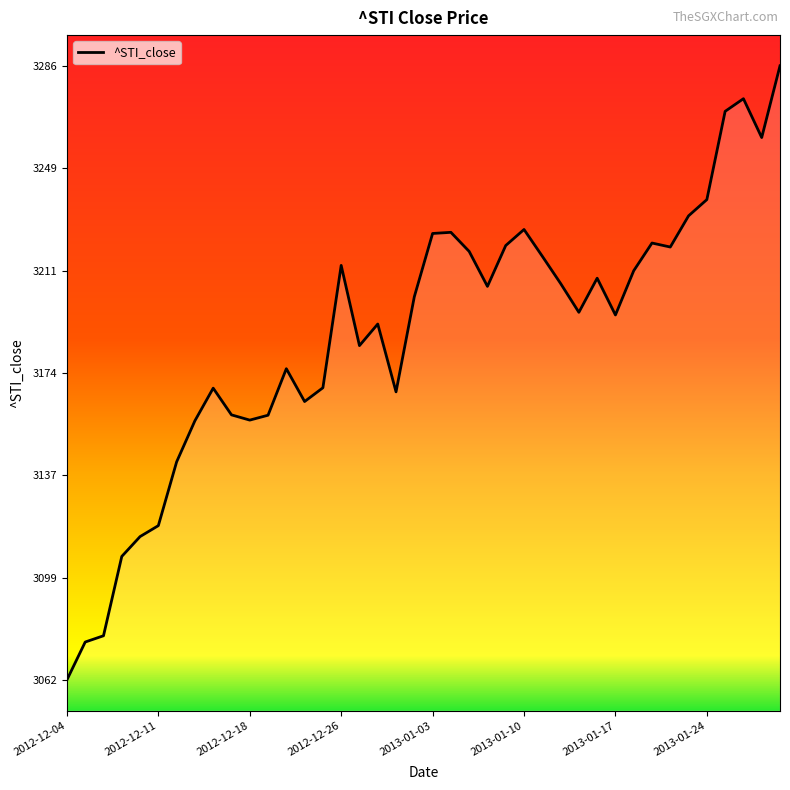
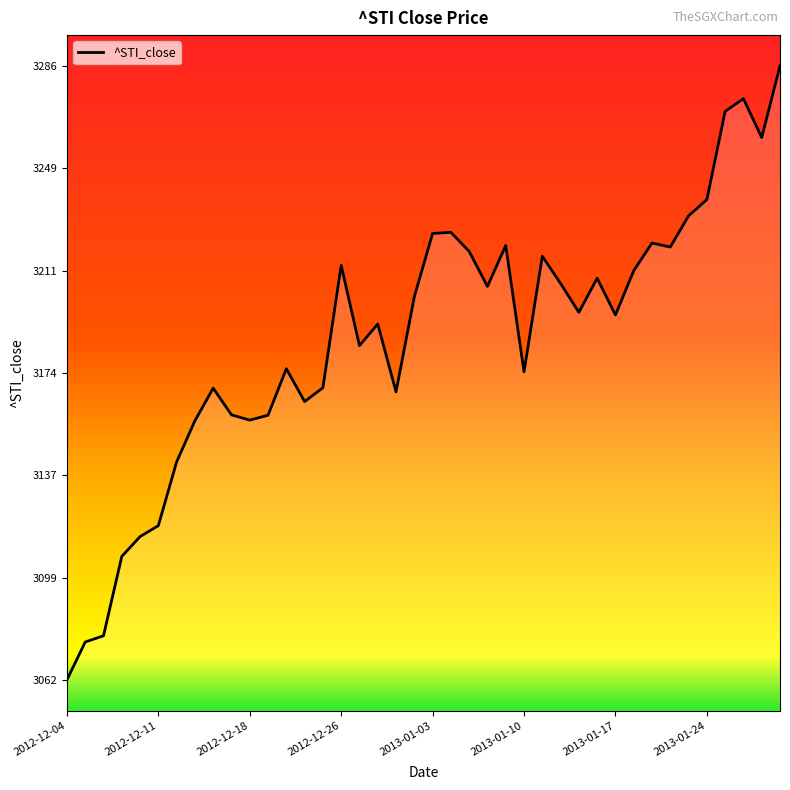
2013-01-10: 3226 -> 3174
